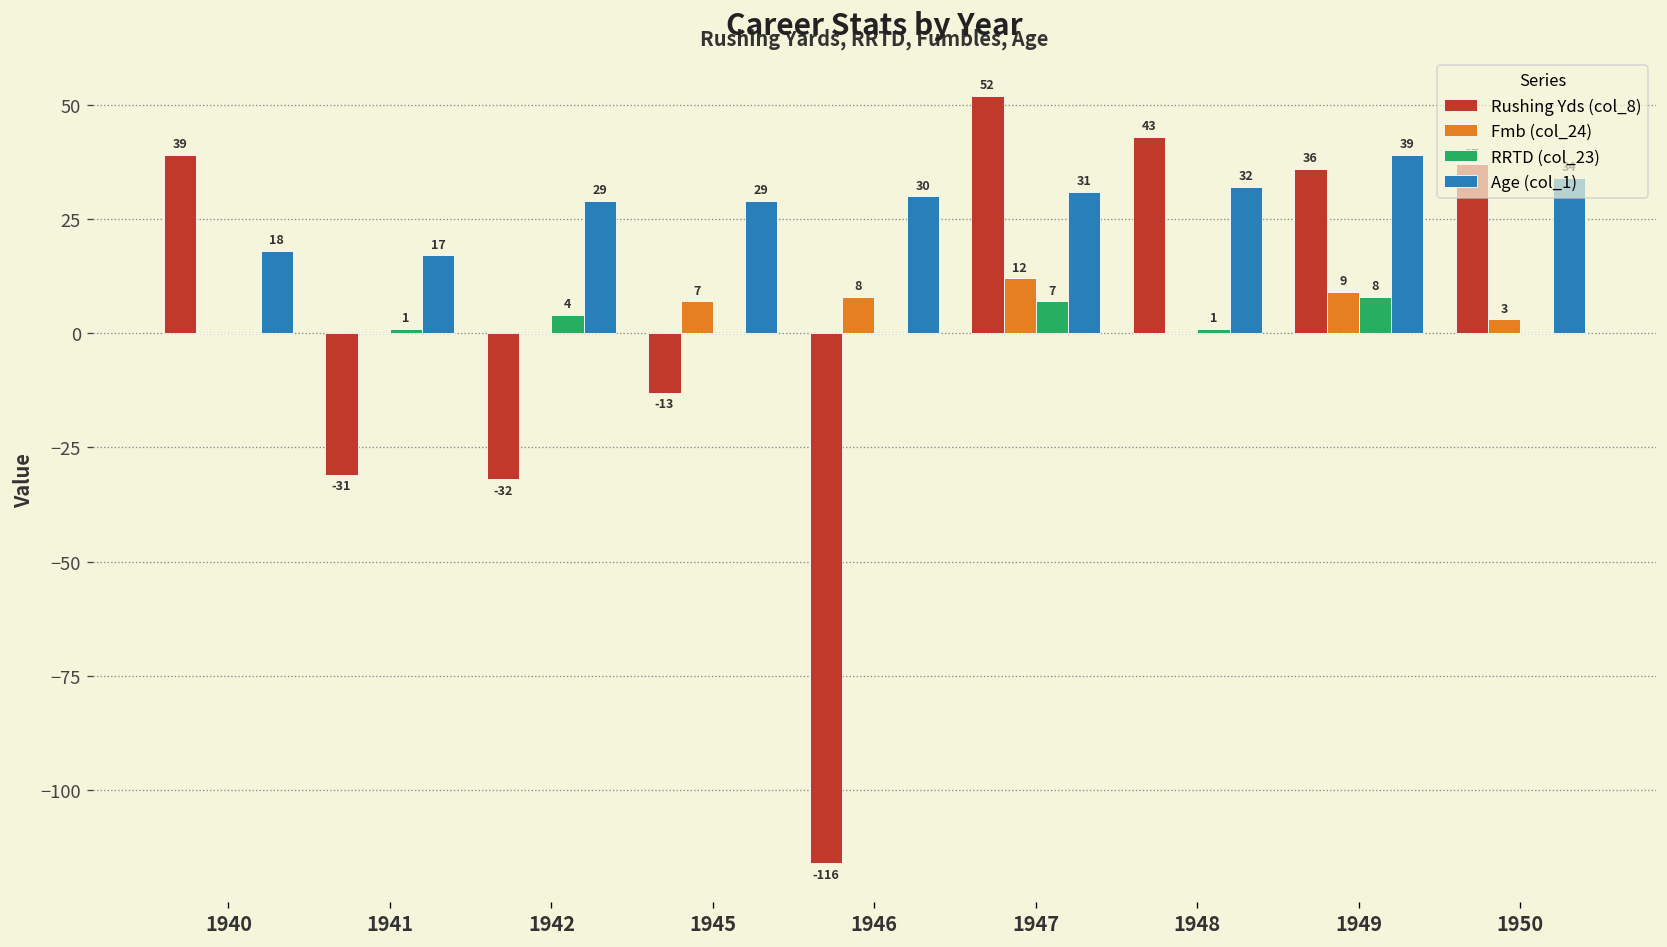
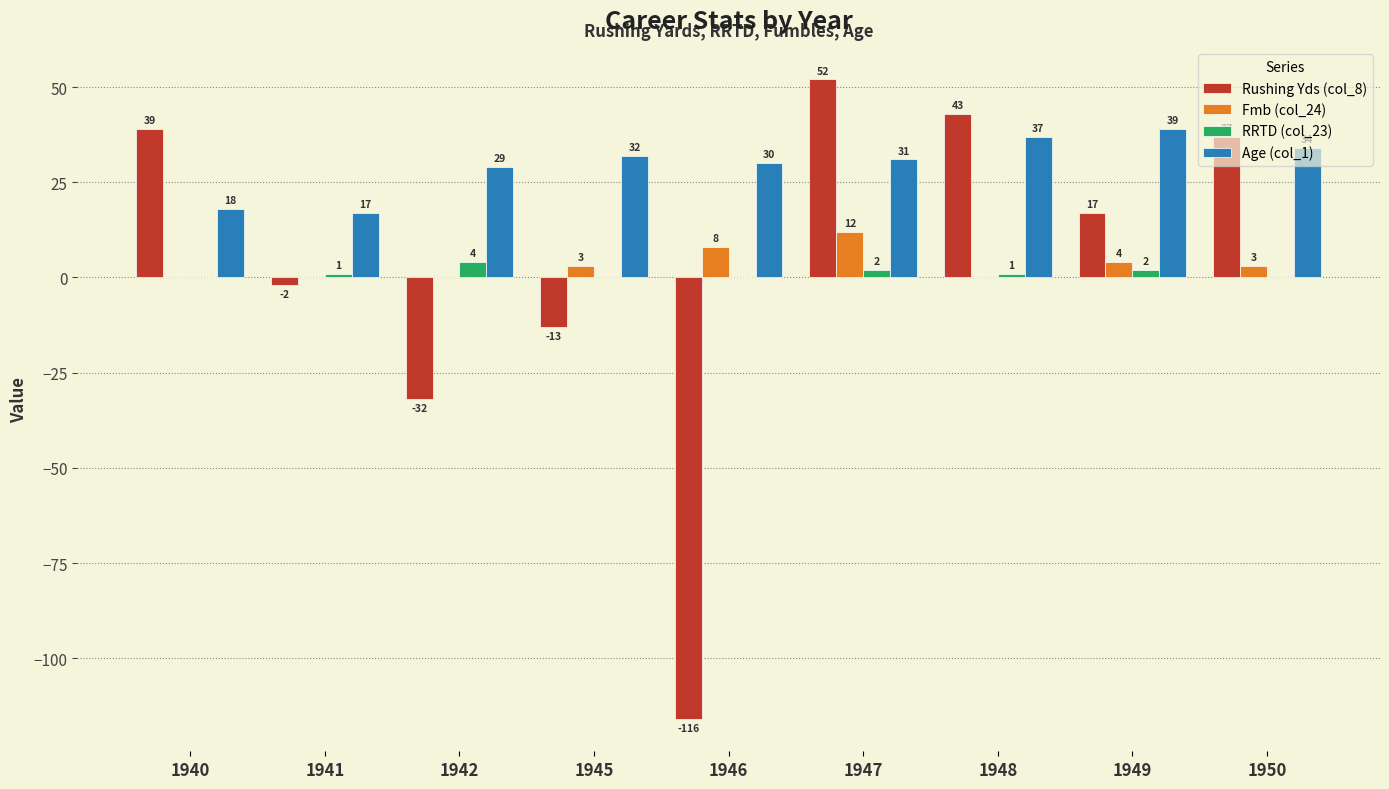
Rushing Yds (col_8), 1941: -31 -> -2
Fmb (col_24), 1945: 7 -> 3
Age (col_1), 1945: 29 -> 32
RRTD (col_23), 1947: 7 -> 2
Age (col_1), 1948: 32 -> 37
Rushing Yds (col_8), 1949: 36 -> 17
Fmb (col_24), 1949: 9 -> 4
RRTD (col_23), 1949: 8 -> 2
